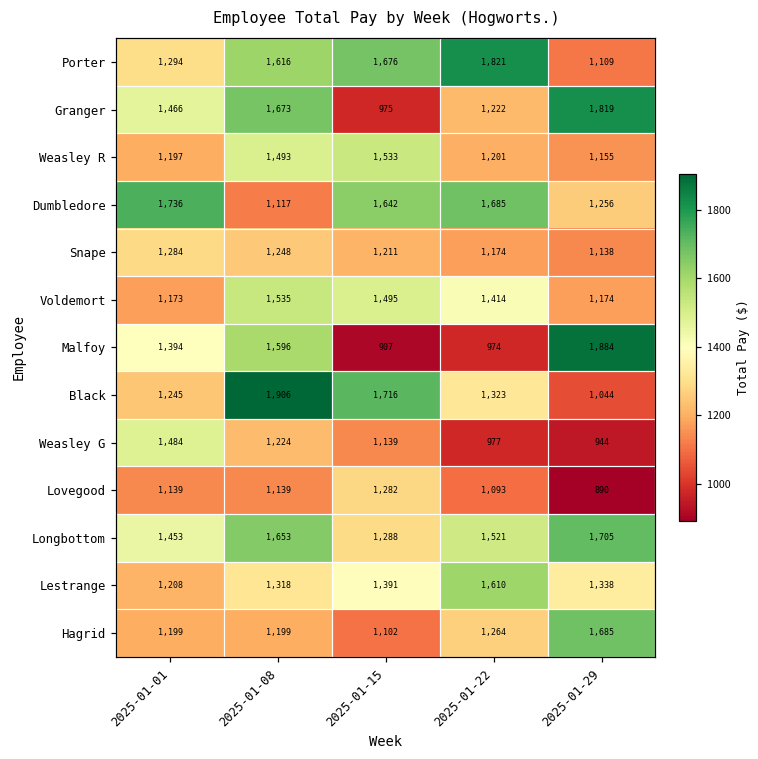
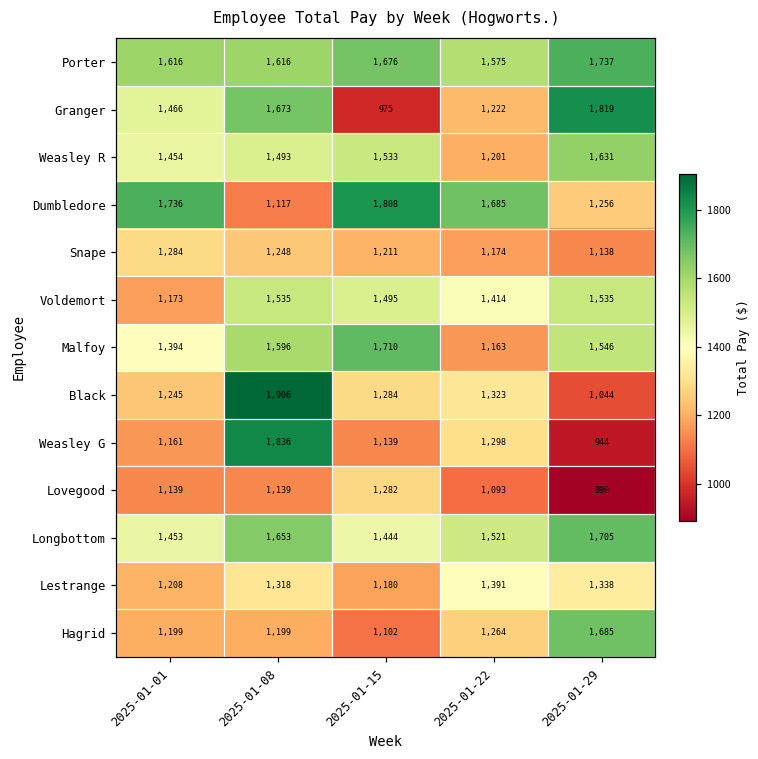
Porter, 2025-01-01: 1,294 -> 1,616
Porter, 2025-01-22: 1,821 -> 1,575
Porter, 2025-01-29: 1,109 -> 1,737
Weasley R, 2025-01-01: 1,197 -> 1,454
Weasley R, 2025-01-29: 1,155 -> 1,631
Dumbledore, 2025-01-15: 1,642 -> 1,808
Voldemort, 2025-01-29: 1,174 -> 1,535
Malfoy, 2025-01-15: 907 -> 1,710
Malfoy, 2025-01-22: 974 -> 1,163
Malfoy, 2025-01-29: 1,884 -> 1,546
Black, 2025-01-15: 1,716 -> 1,284
Weasley G, 2025-01-01: 1,484 -> 1,161
Weasley G, 2025-01-08: 1,224 -> 1,836
Weasley G, 2025-01-22: 977 -> 1,298
Longbottom, 2025-01-15: 1,288 -> 1,444
Lestrange, 2025-01-15: 1,391 -> 1,180
Lestrange, 2025-01-22: 1,610 -> 1,391
